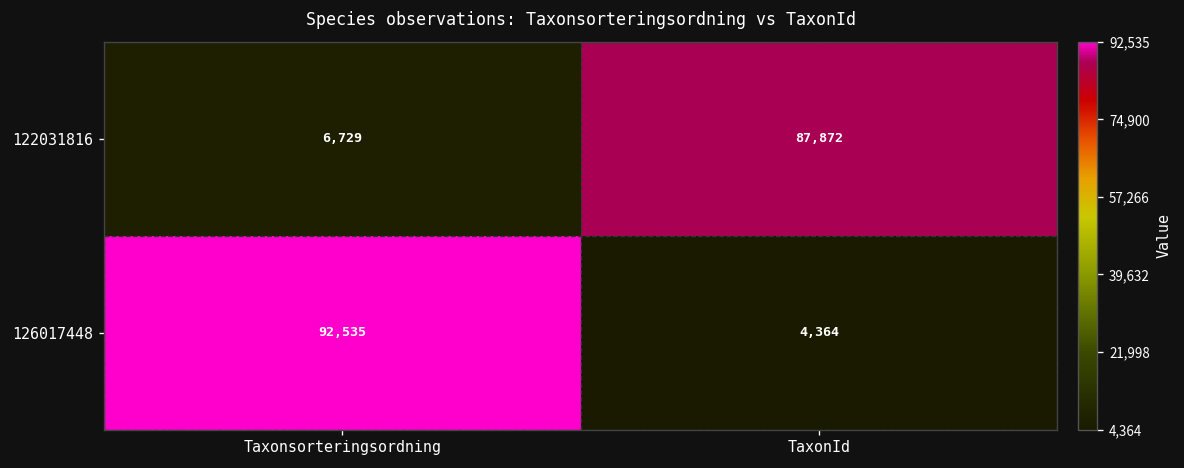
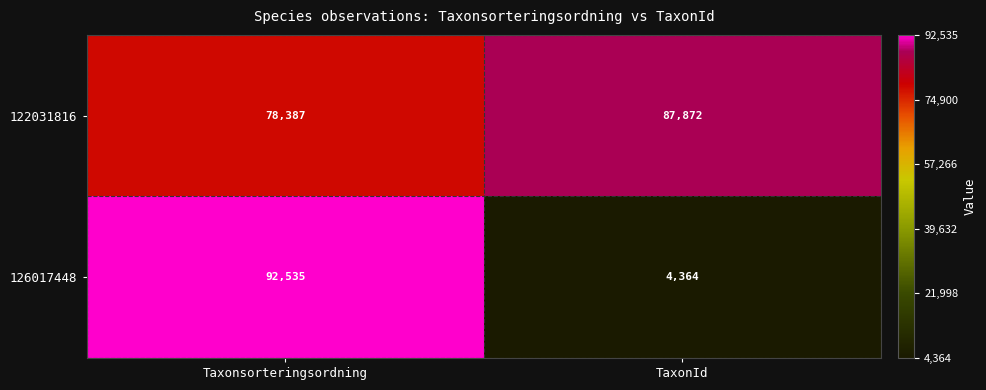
122031816, Taxonsorteringsordning: 6,729 -> 78,387
